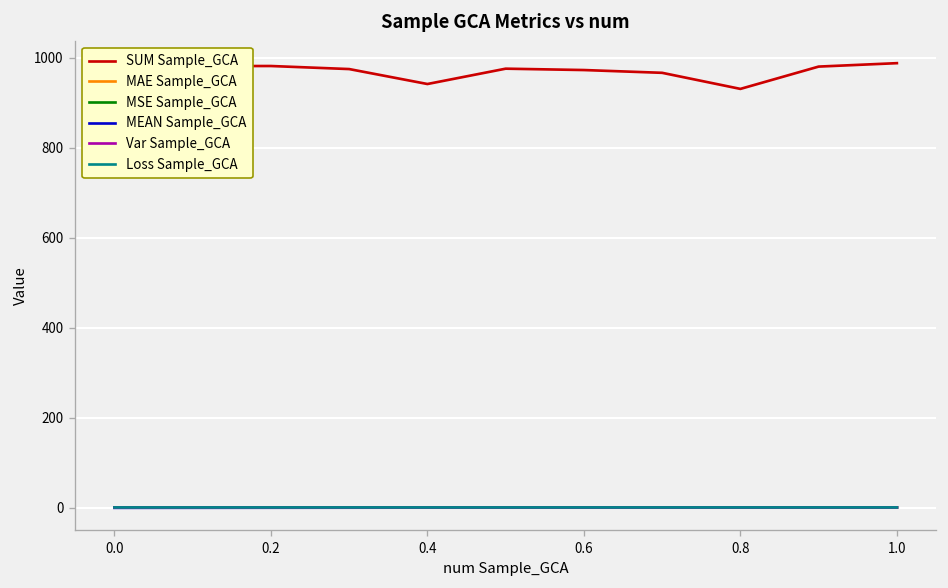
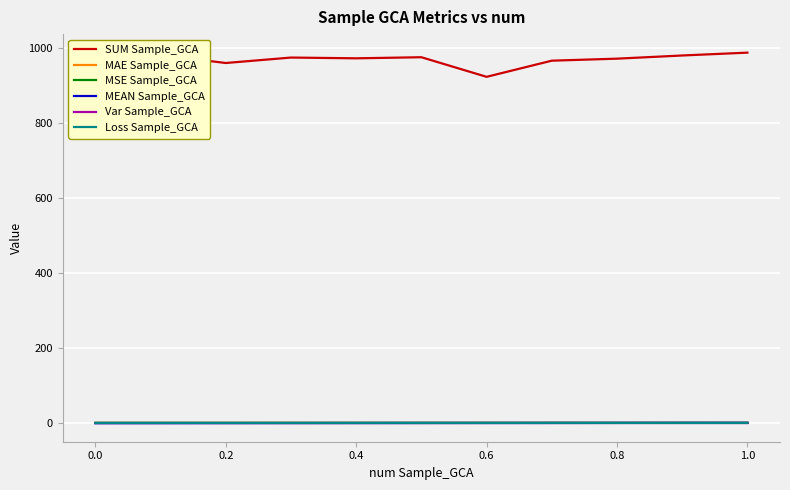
SUM Sample_GCA, 0.2: 980 -> 960
SUM Sample_GCA, 0.4: 940 -> 970
SUM Sample_GCA, 0.6: 970 -> 920
SUM Sample_GCA, 0.8: 930 -> 970
